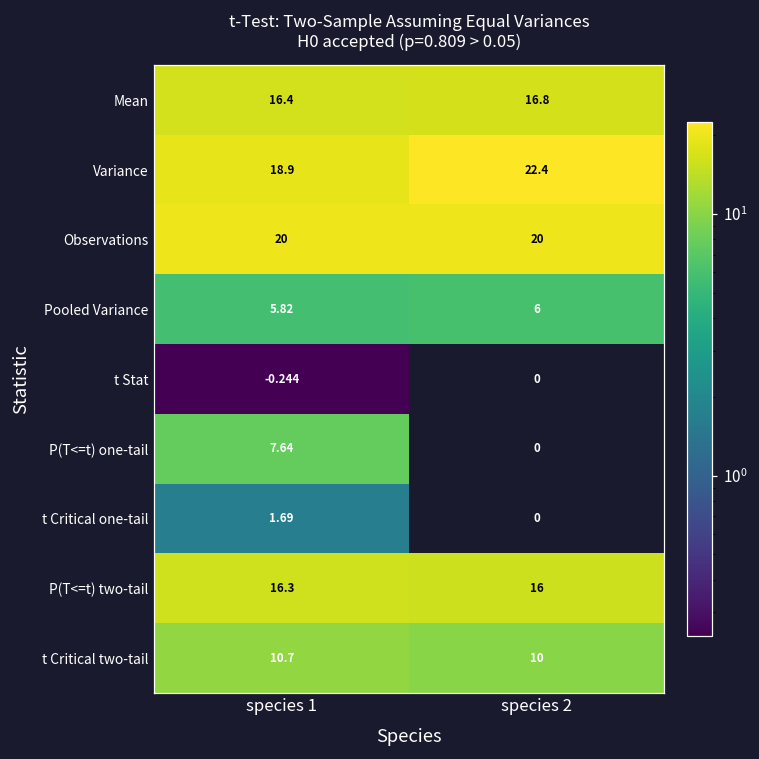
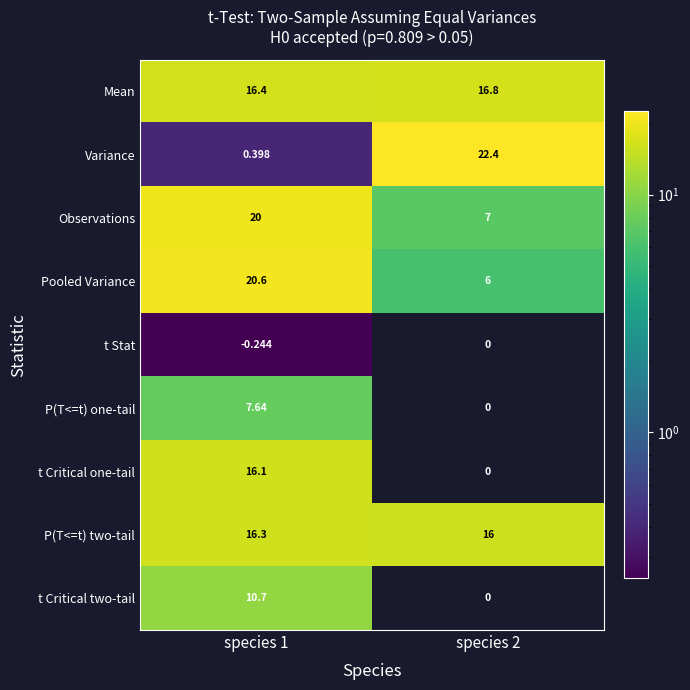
Variance, species 1: 18.9 -> 0.398
Observations, species 2: 20 -> 7
Pooled Variance, species 1: 5.82 -> 20.6
t Critical one-tail, species 1: 1.69 -> 16.1
t Critical two-tail, species 2: 10 -> 0
